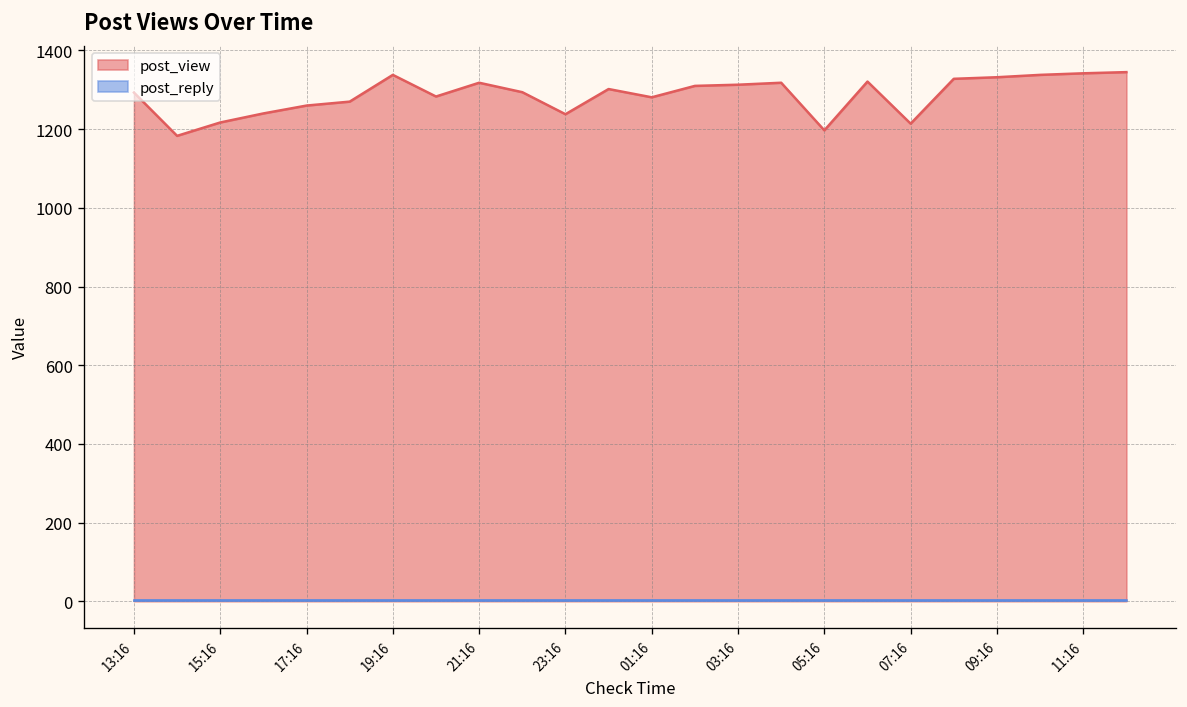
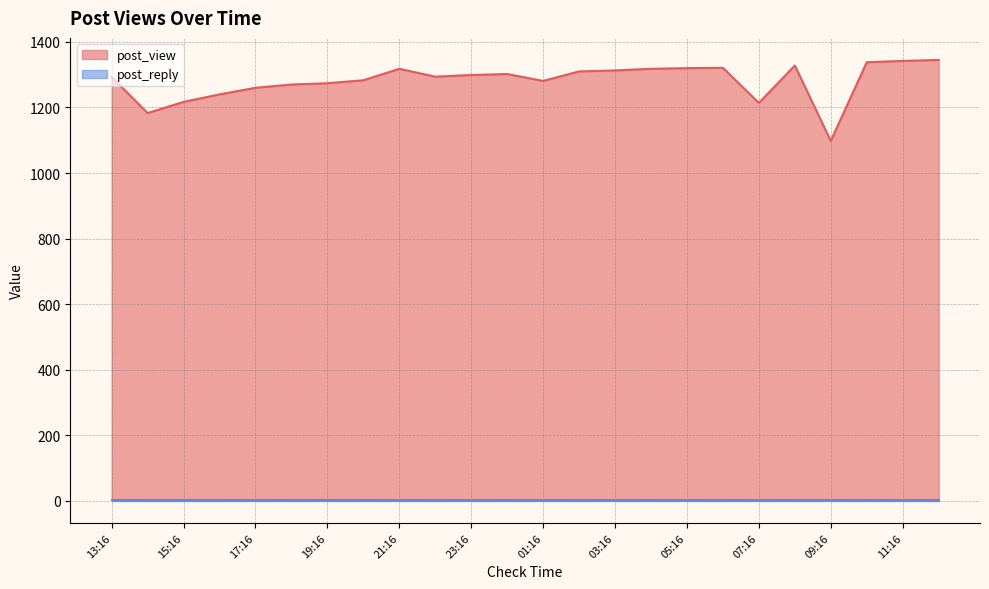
post_view, 19:16: 1340 -> 1270
post_view, 23:16: 1240 -> 1300
post_view, 05:16: 1200 -> 1320
post_view, 09:16: 1330 -> 1100
